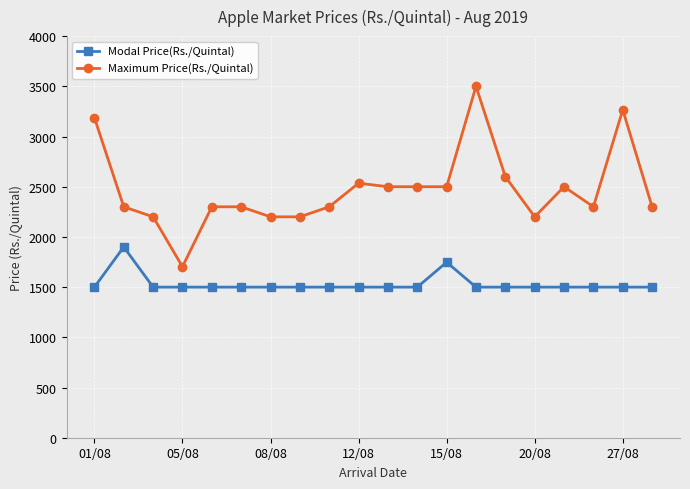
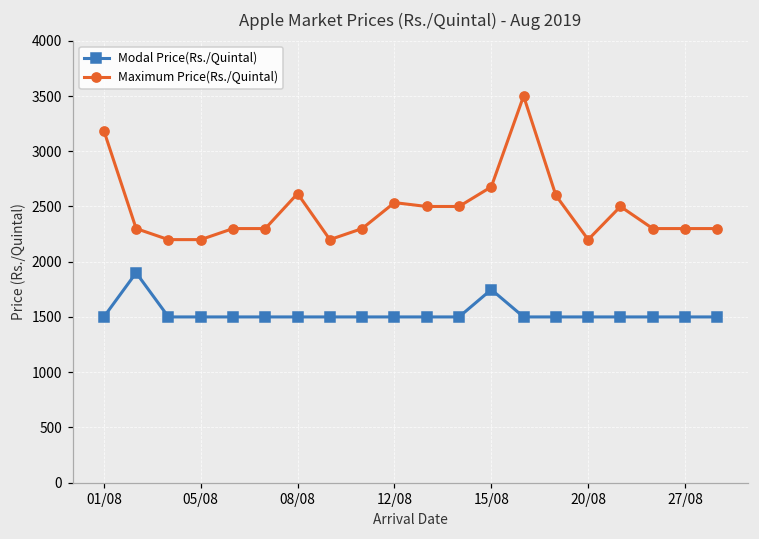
Maximum Price(Rs./Quintal), 05/08: 1700 -> 2200
Maximum Price(Rs./Quintal), 08/08: 2200 -> 2620
Maximum Price(Rs./Quintal), 15/08: 2500 -> 2680
Maximum Price(Rs./Quintal), 27/08: 3270 -> 2300
